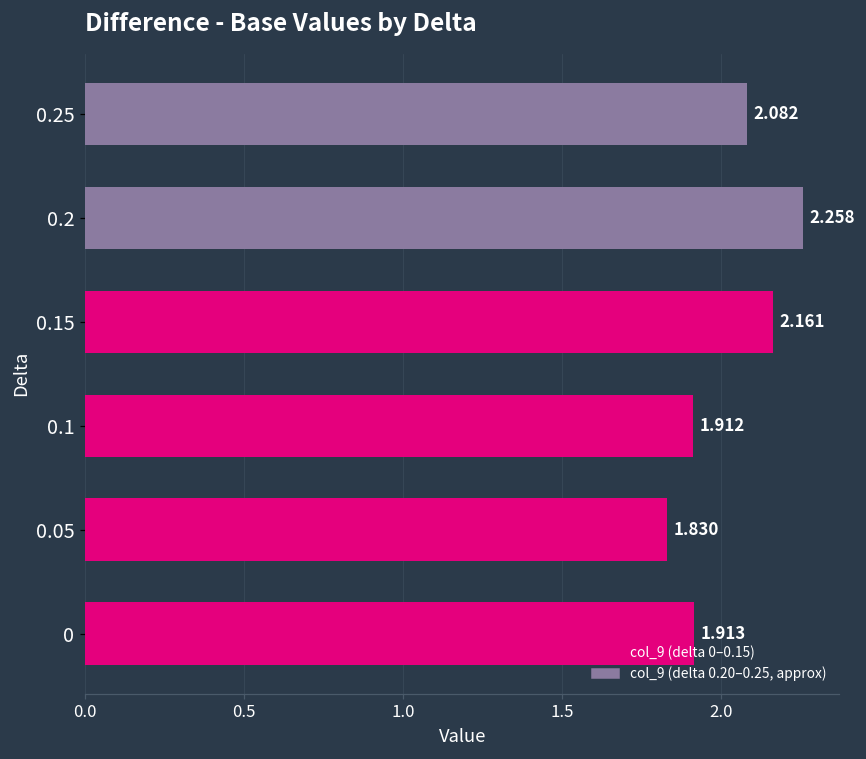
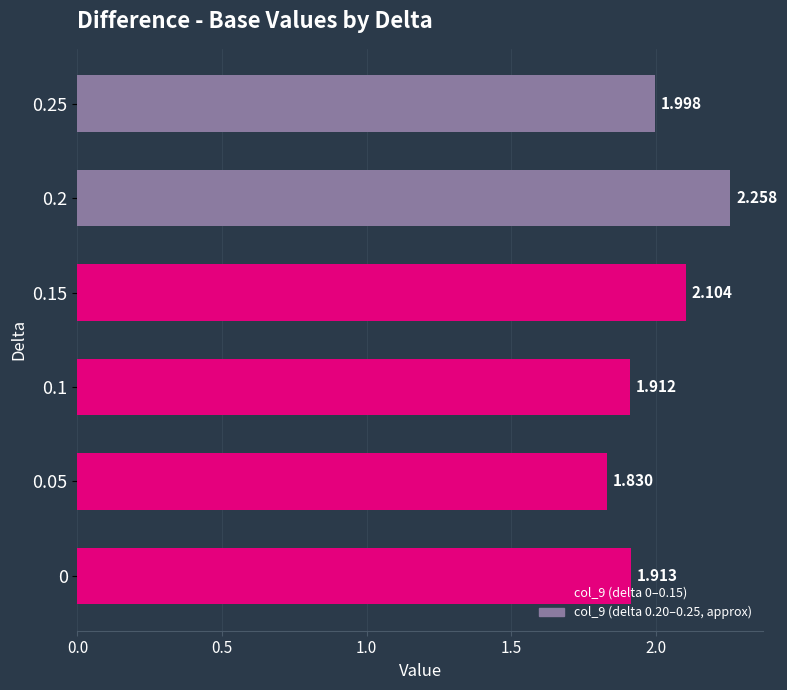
0.25: 2.082 -> 1.998
0.15: 2.161 -> 2.104
